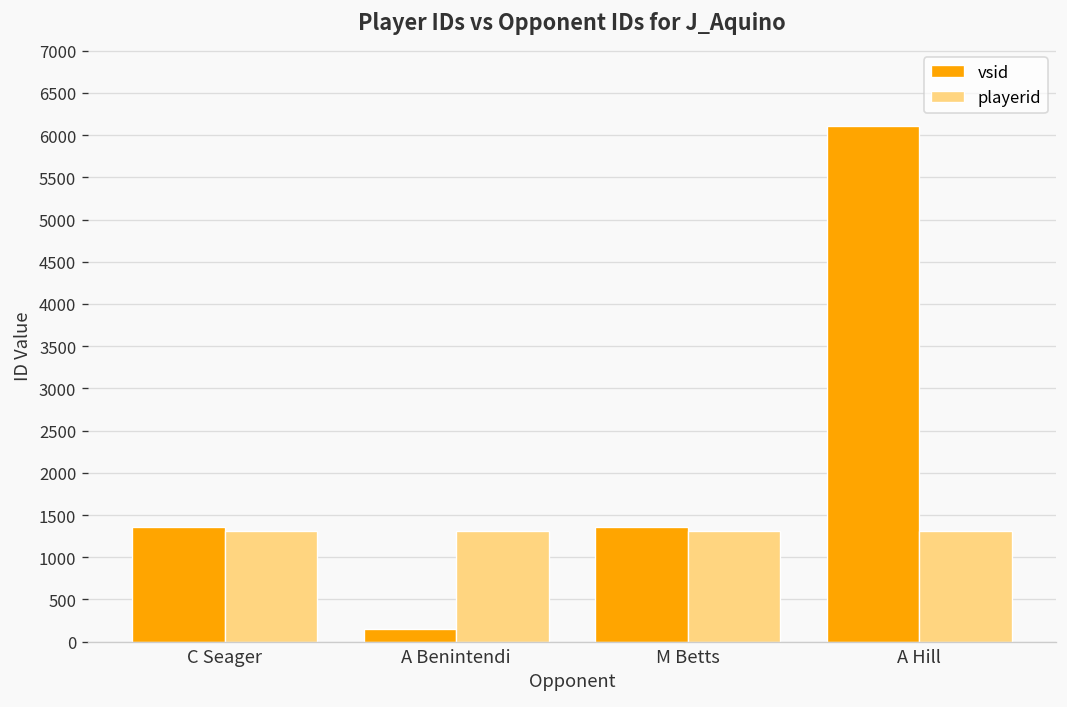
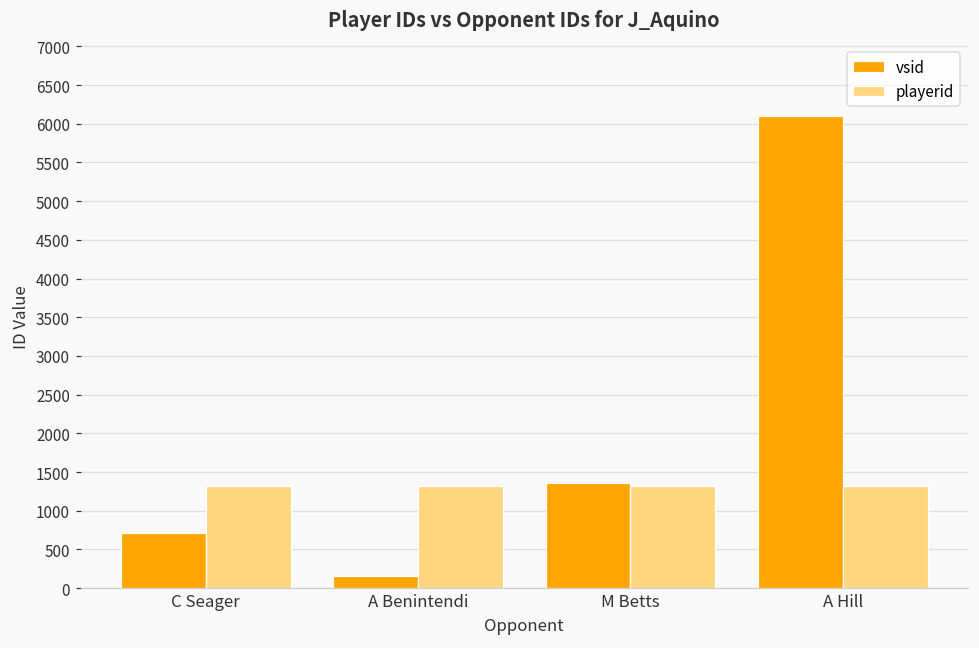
vsid, C Seager: 1400 -> 700
